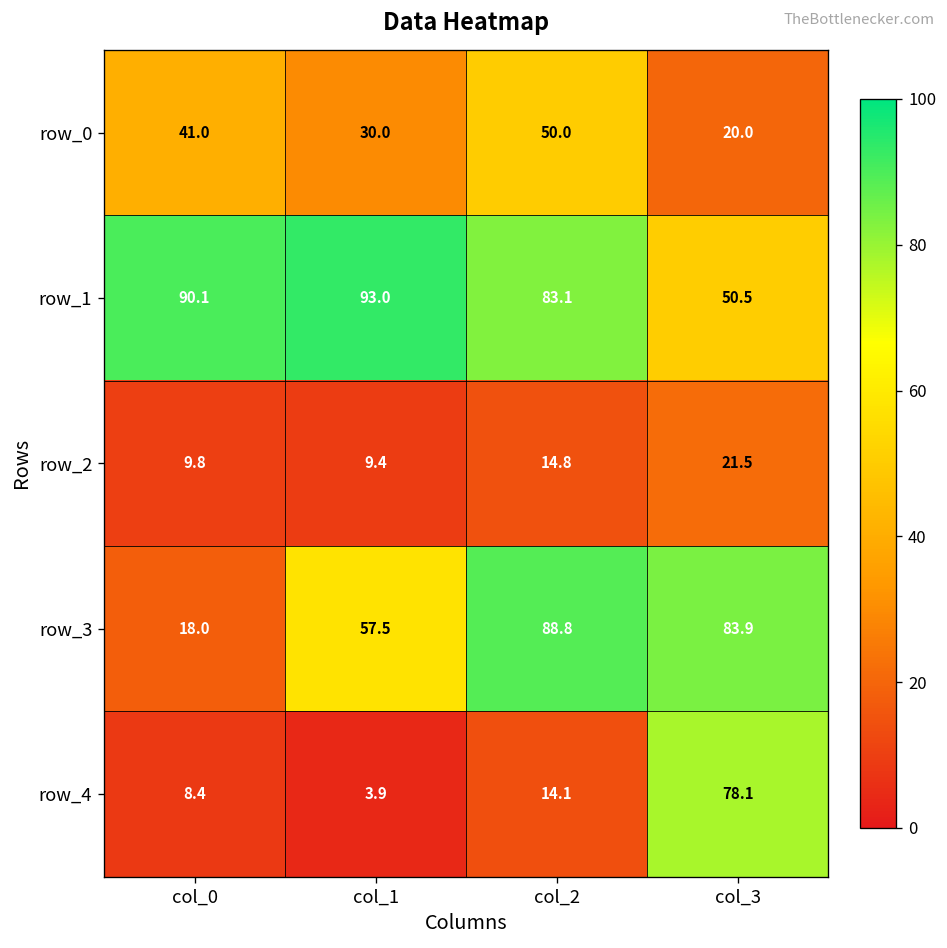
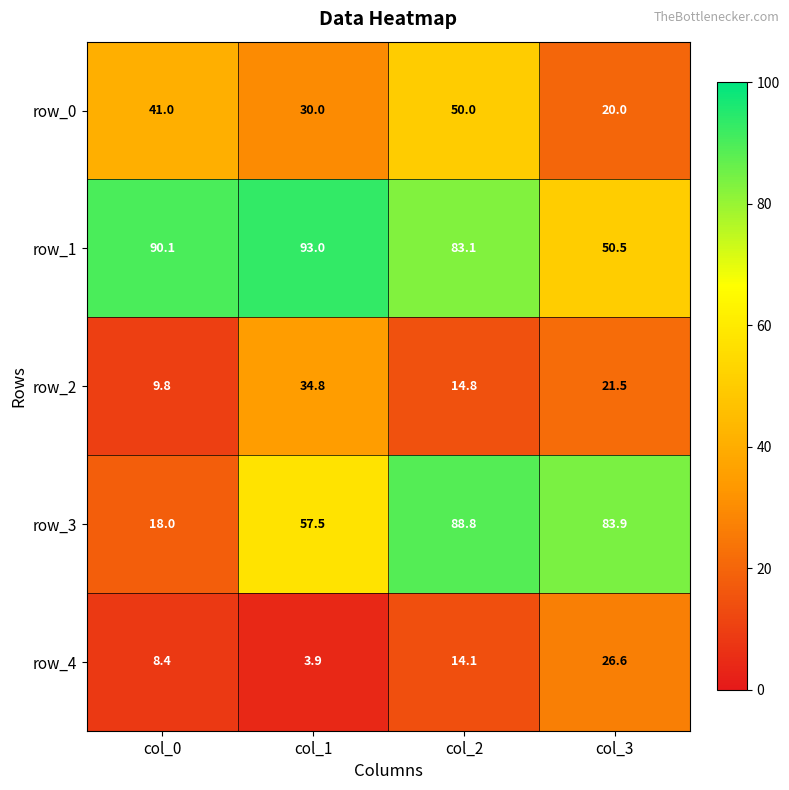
row_2, col_1: 9.4 -> 34.8
row_4, col_3: 78.1 -> 26.6
